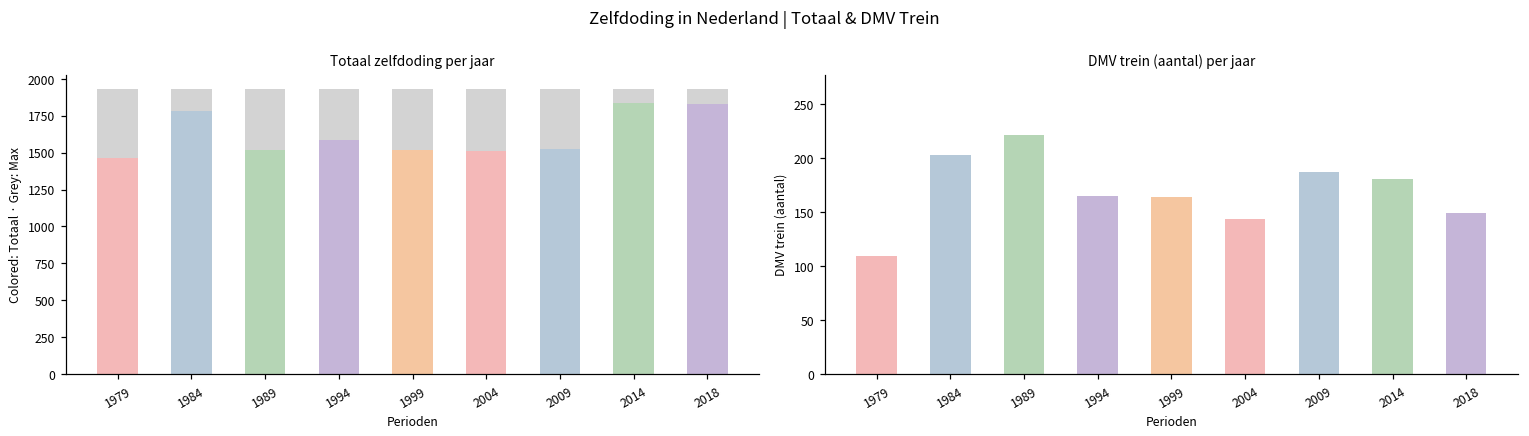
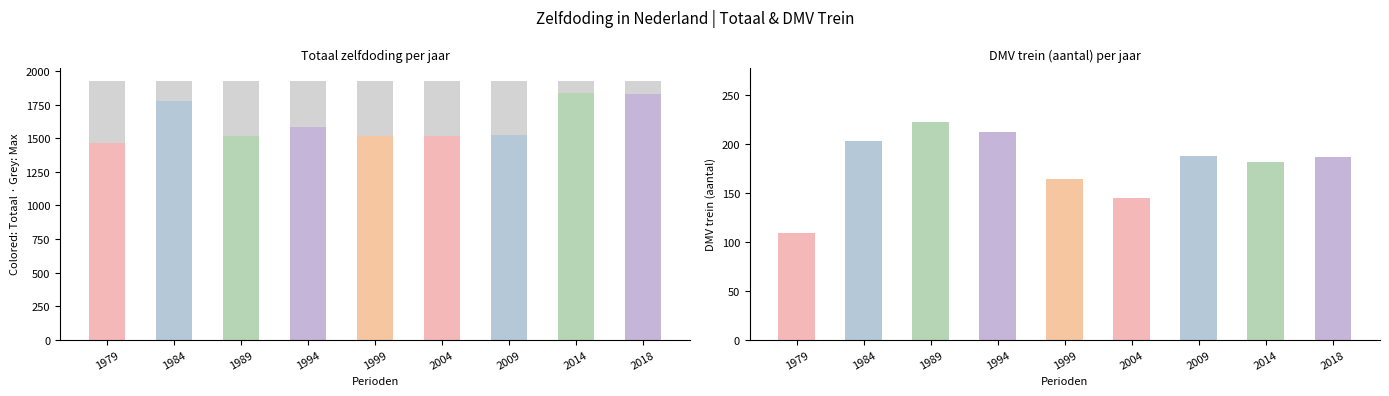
DMV trein (aantal) per jaar, 1994: 170 -> 210
DMV trein (aantal) per jaar, 2018: 150 -> 190
